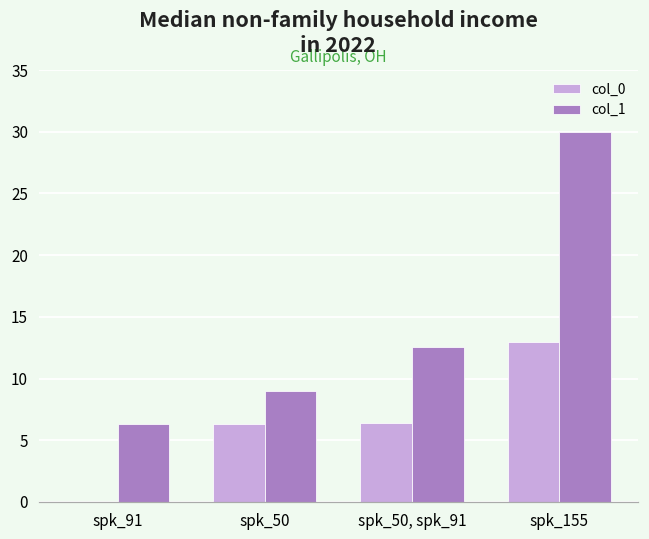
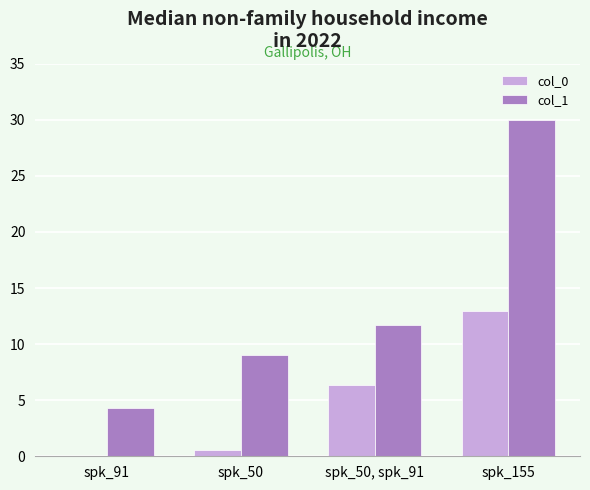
col_1, spk_91: 6.4 -> 4.3
col_0, spk_50: 6.4 -> 0.6
col_1, spk_50, spk_91: 12.6 -> 11.7
